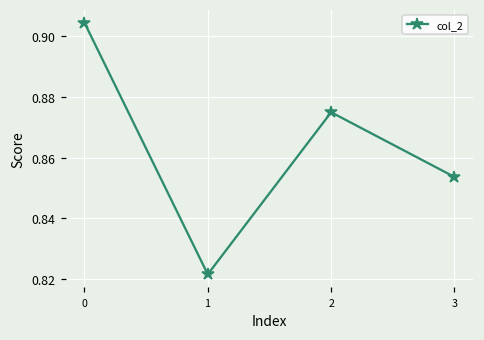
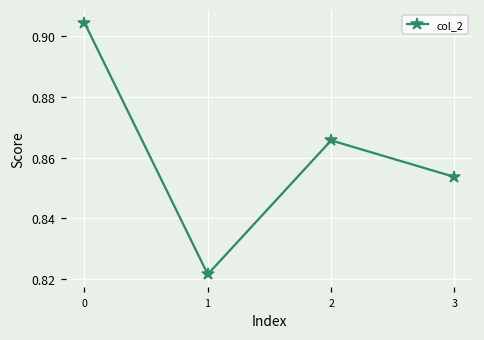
2: 0.875 -> 0.866
